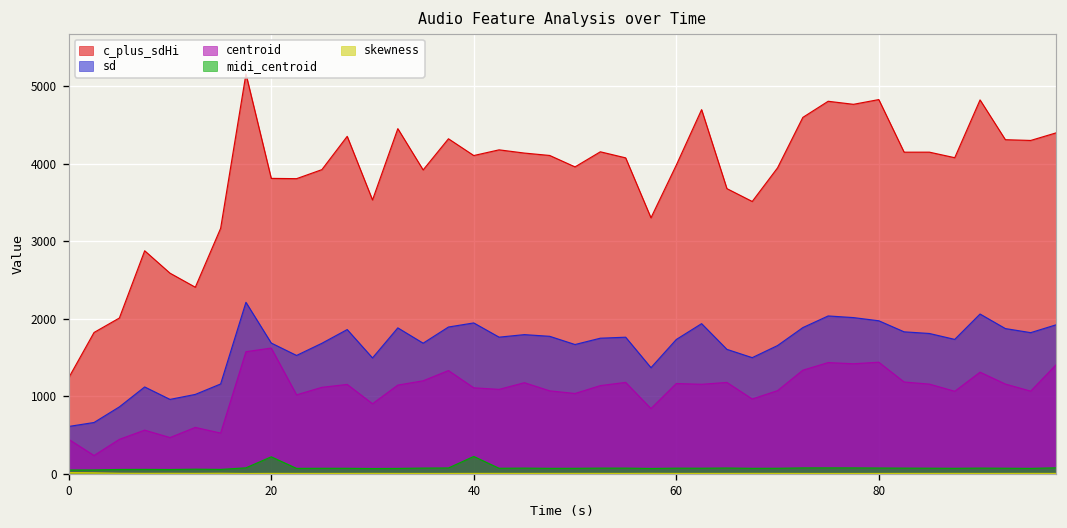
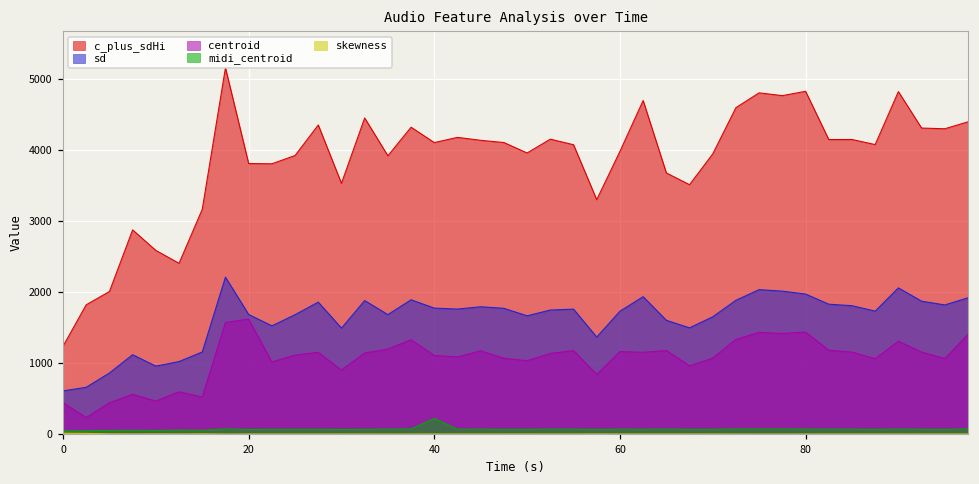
midi_centroid, 20: 200 -> 100
sd, 40: 1900 -> 1800
